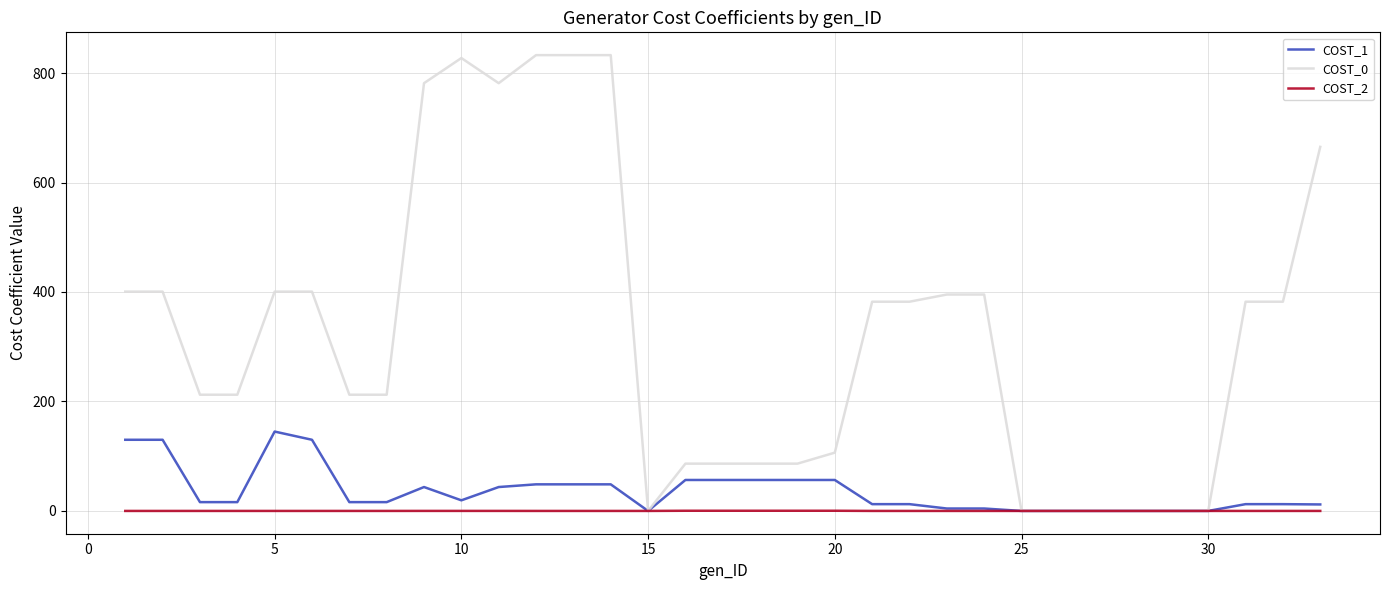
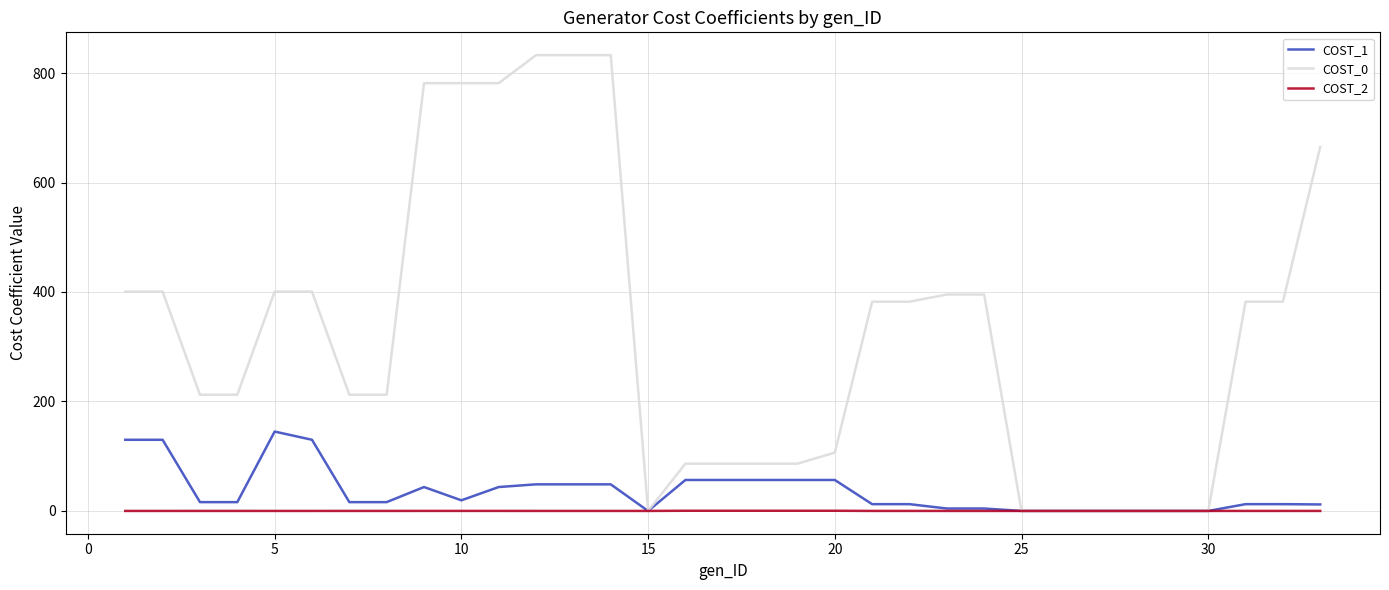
COST_0, 10: 830 -> 780
